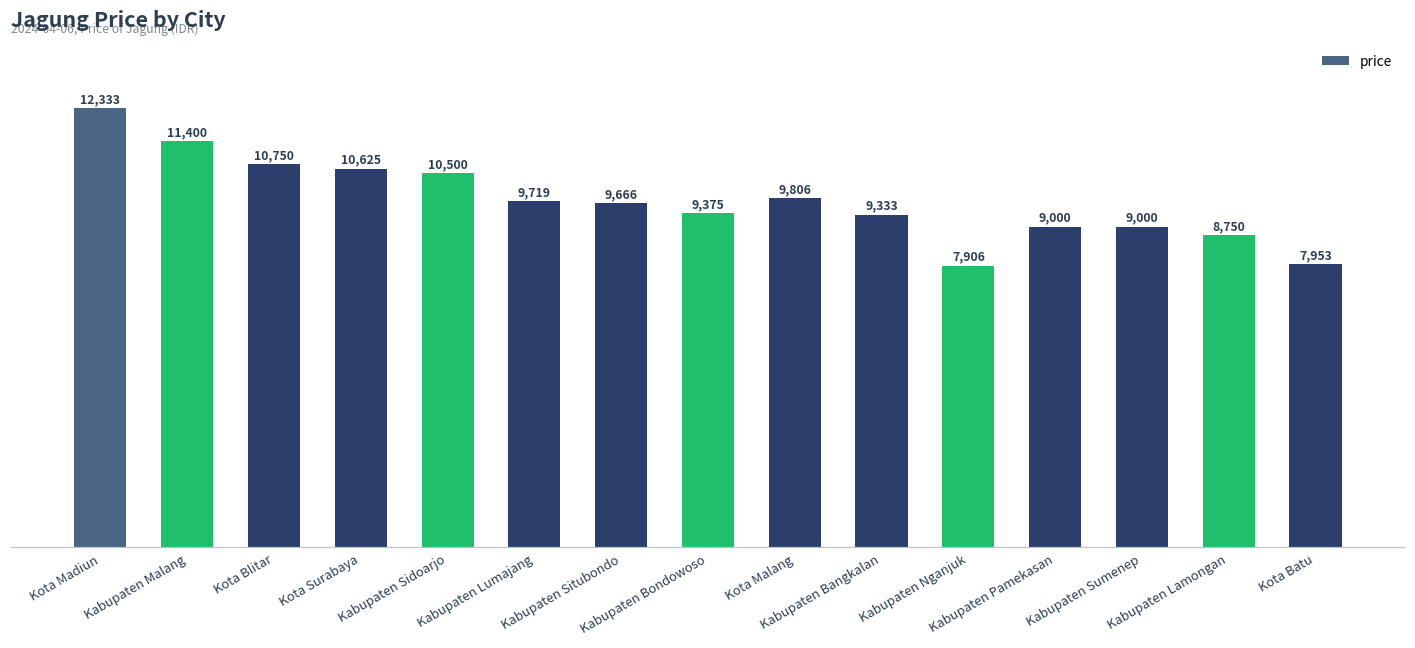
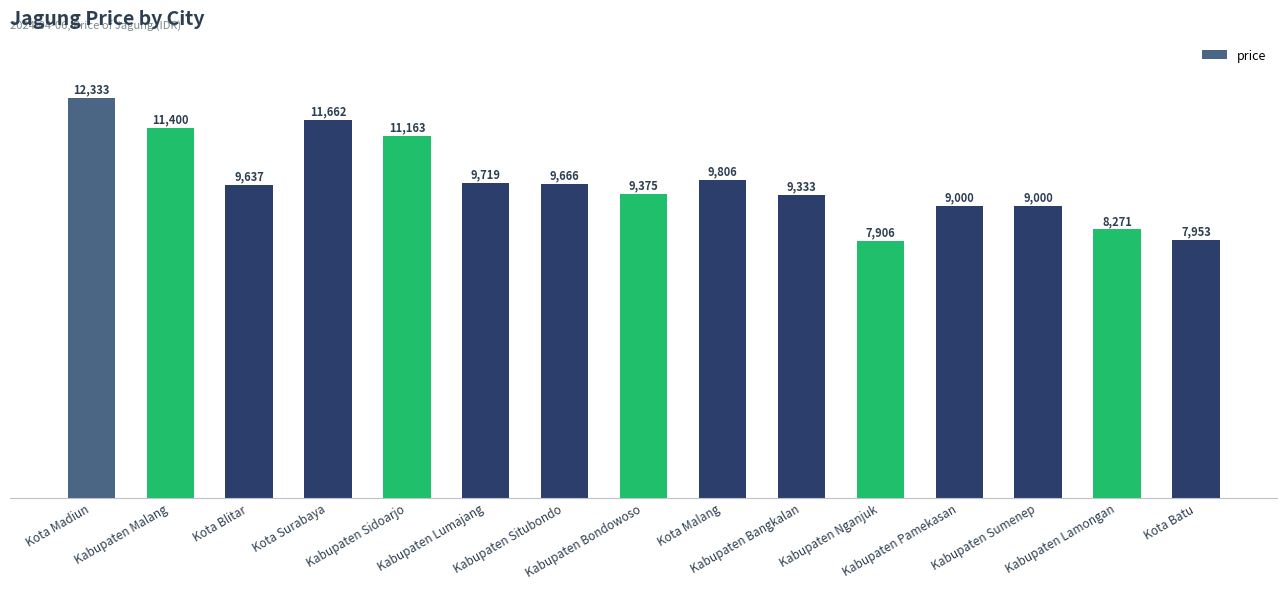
Kota Blitar: 10,750 -> 9,637
Kota Surabaya: 10,625 -> 11,662
Kabupaten Sidoarjo: 10,500 -> 11,163
Kabupaten Lamongan: 8,750 -> 8,271
